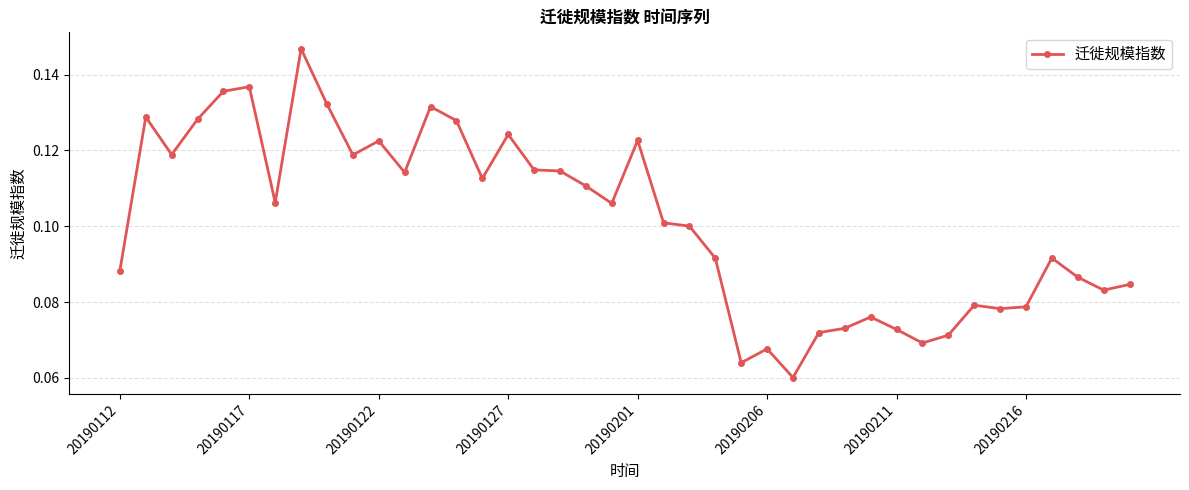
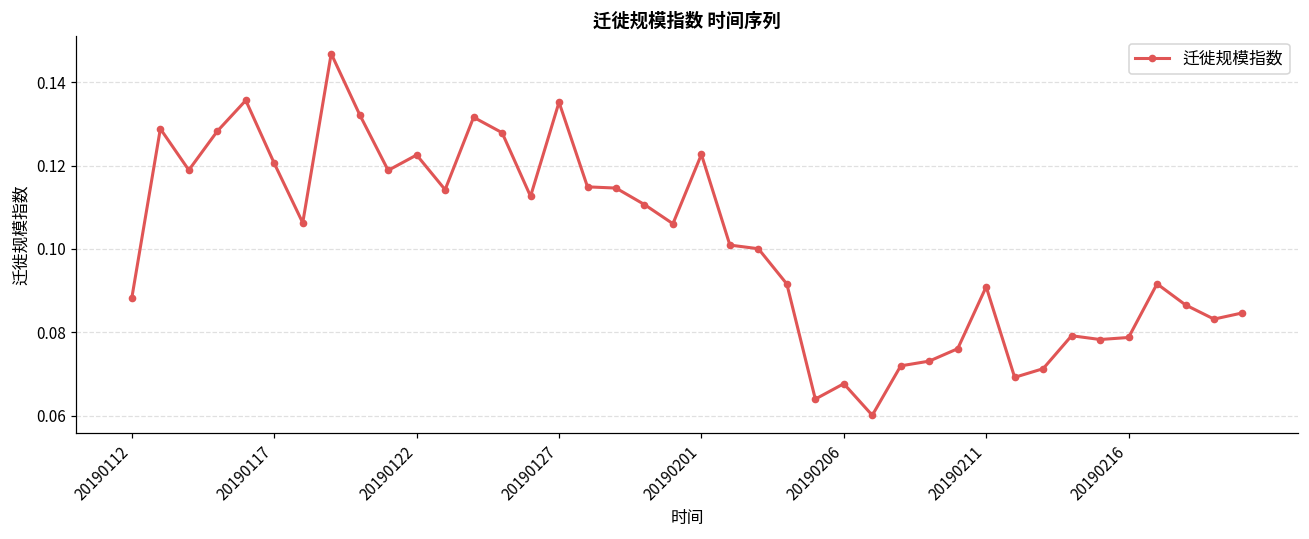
20190117: 0.137 -> 0.121
20190127: 0.124 -> 0.135
20190211: 0.073 -> 0.091
